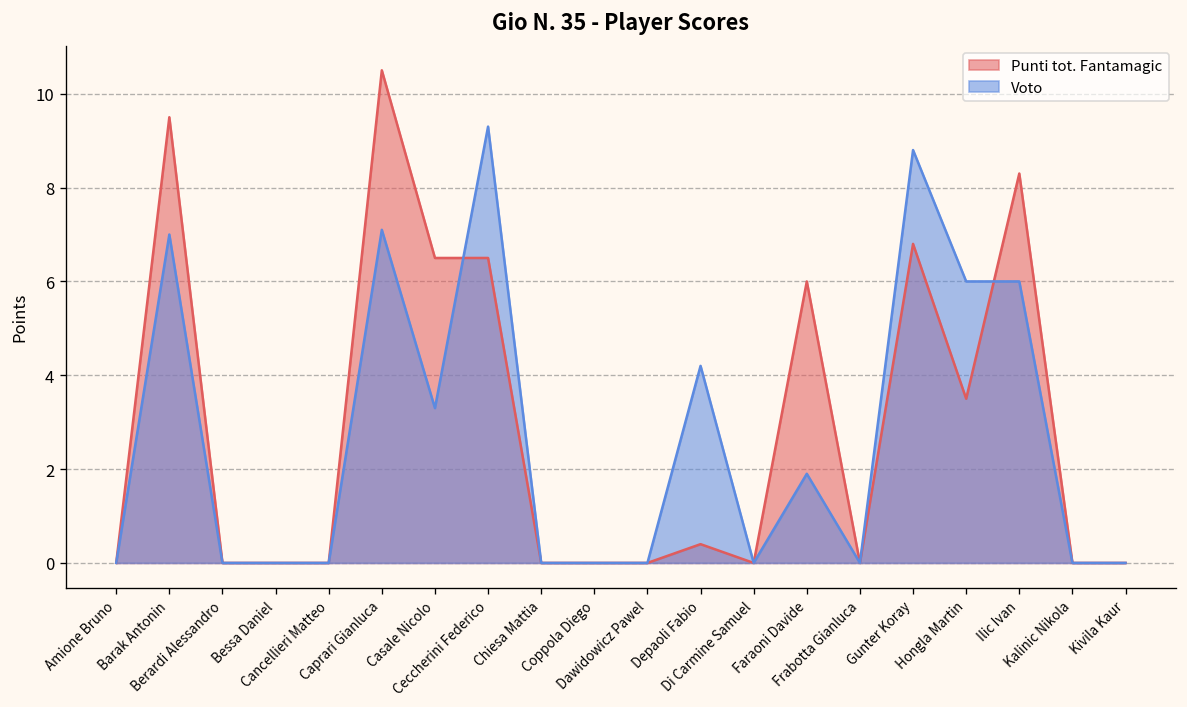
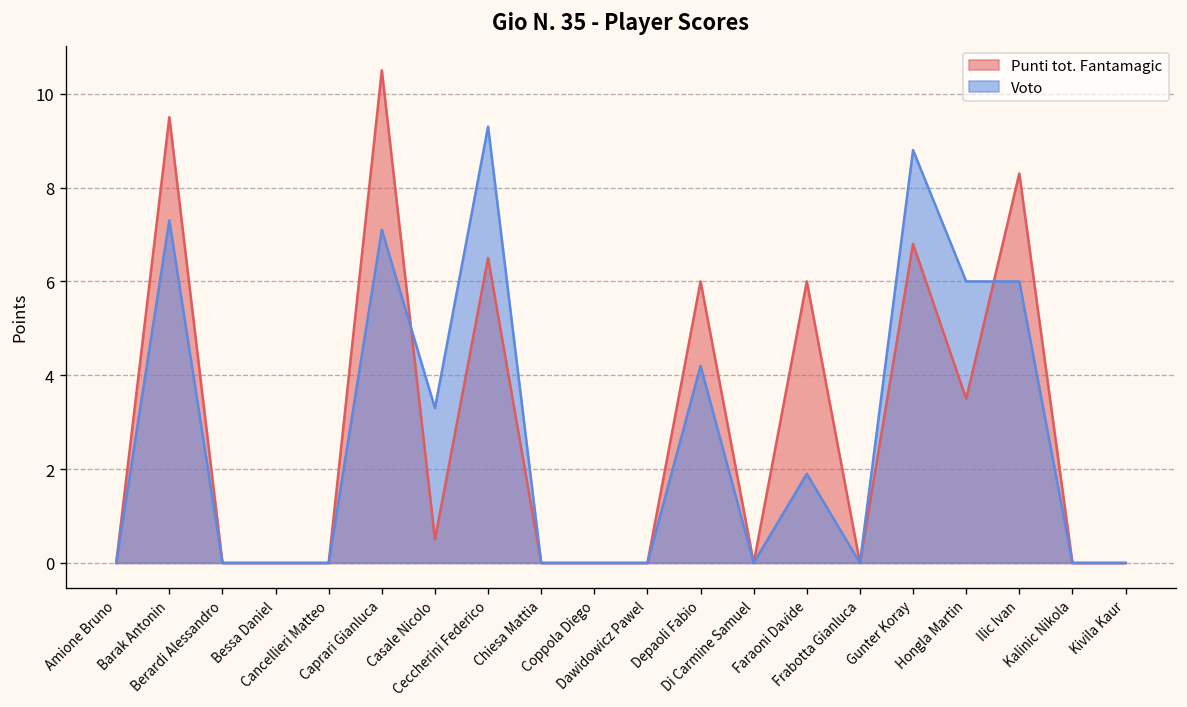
Voto, Barak Antonin: 7.0 -> 7.3
Punti tot. Fantamagic, Casale Nicolo: 6.5 -> 0.5
Punti tot. Fantamagic, Depaoli Fabio: 0.4 -> 6.0
